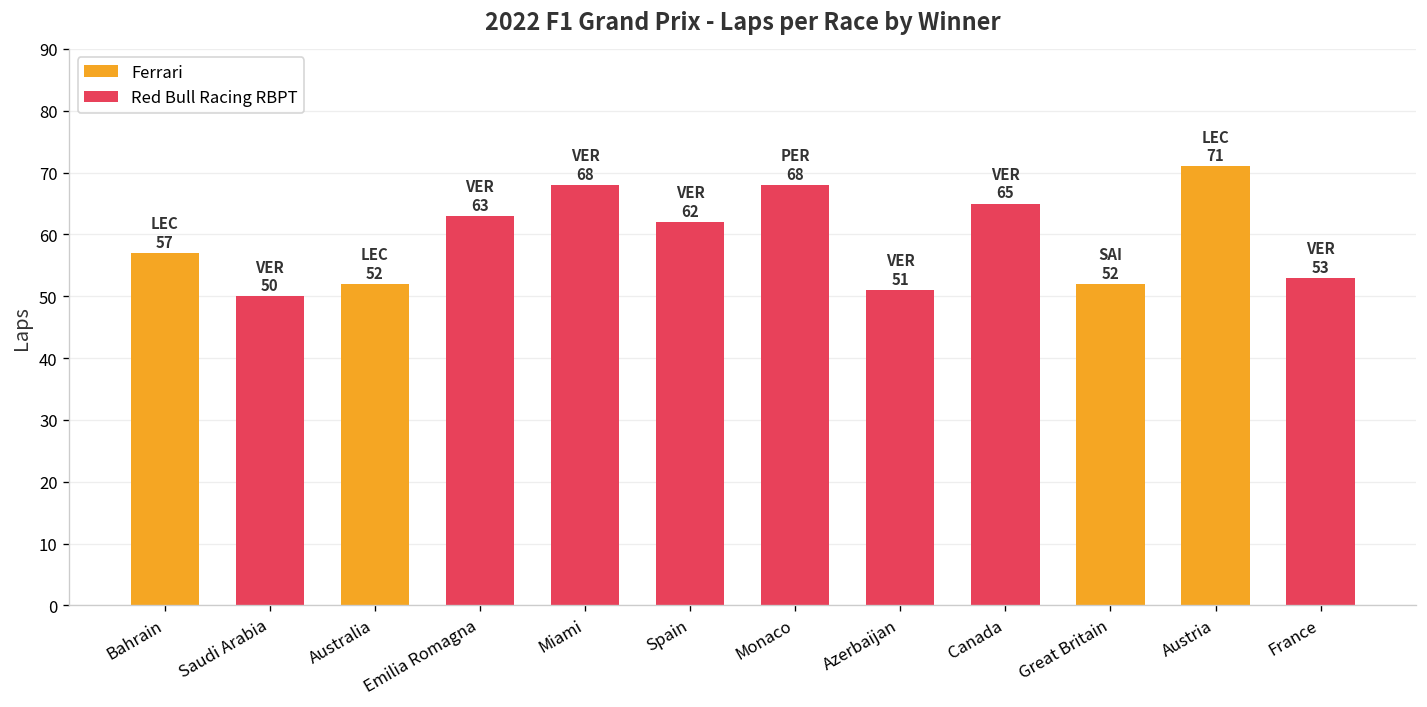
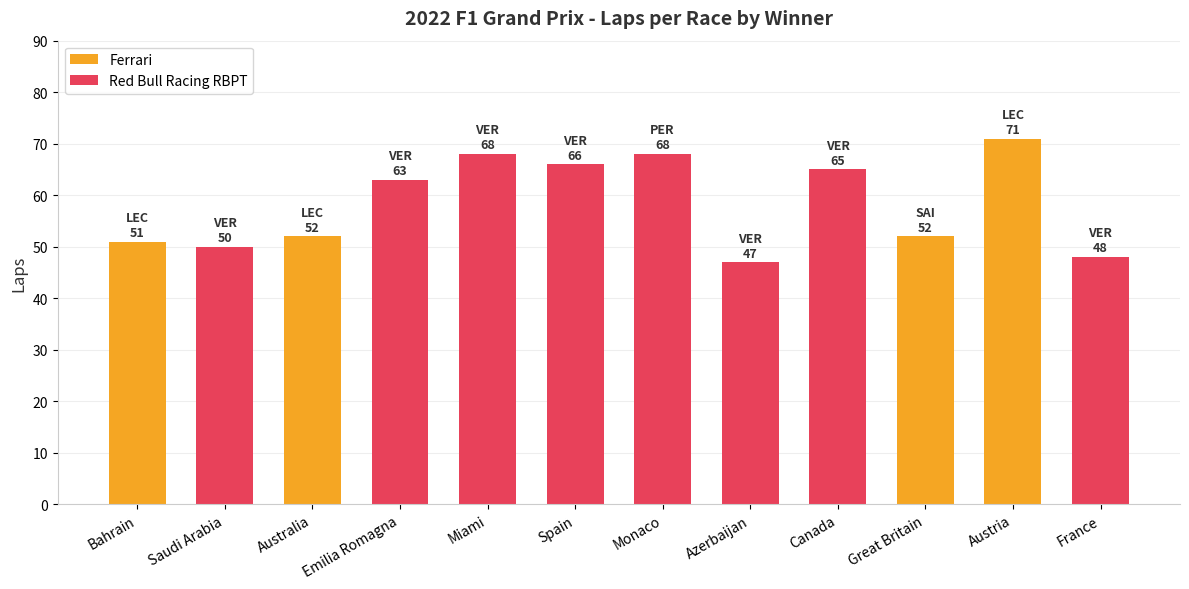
Ferrari, Bahrain: 57 -> 51
Red Bull Racing RBPT, Spain: 62 -> 66
Red Bull Racing RBPT, Azerbaijan: 51 -> 47
Red Bull Racing RBPT, France: 53 -> 48
